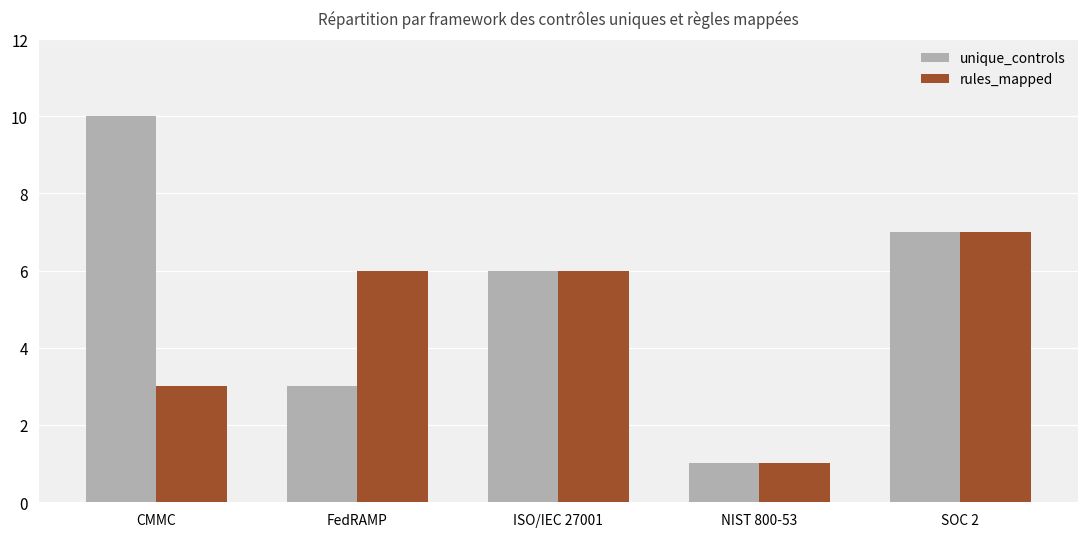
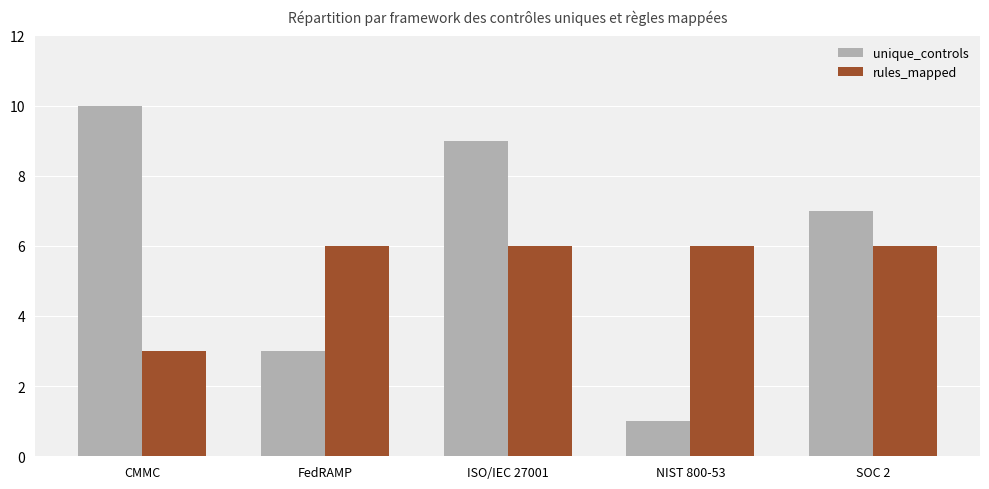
unique_controls, ISO/IEC 27001: 6 -> 9
rules_mapped, NIST 800-53: 1 -> 6
rules_mapped, SOC 2: 7 -> 6
